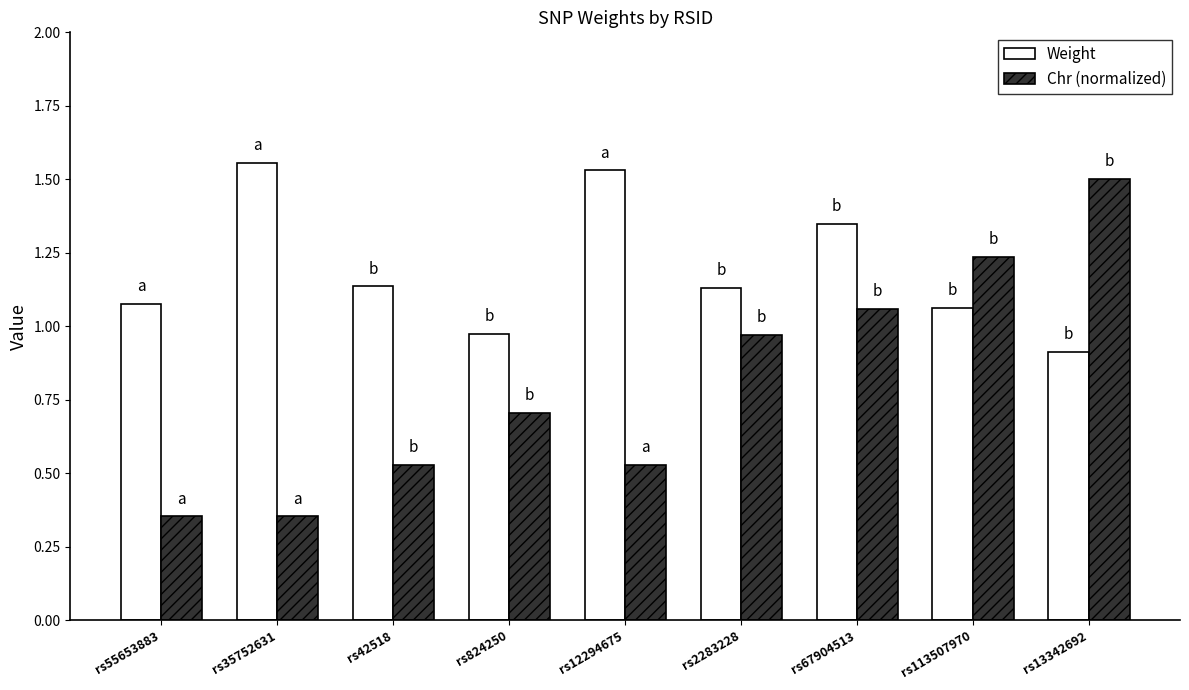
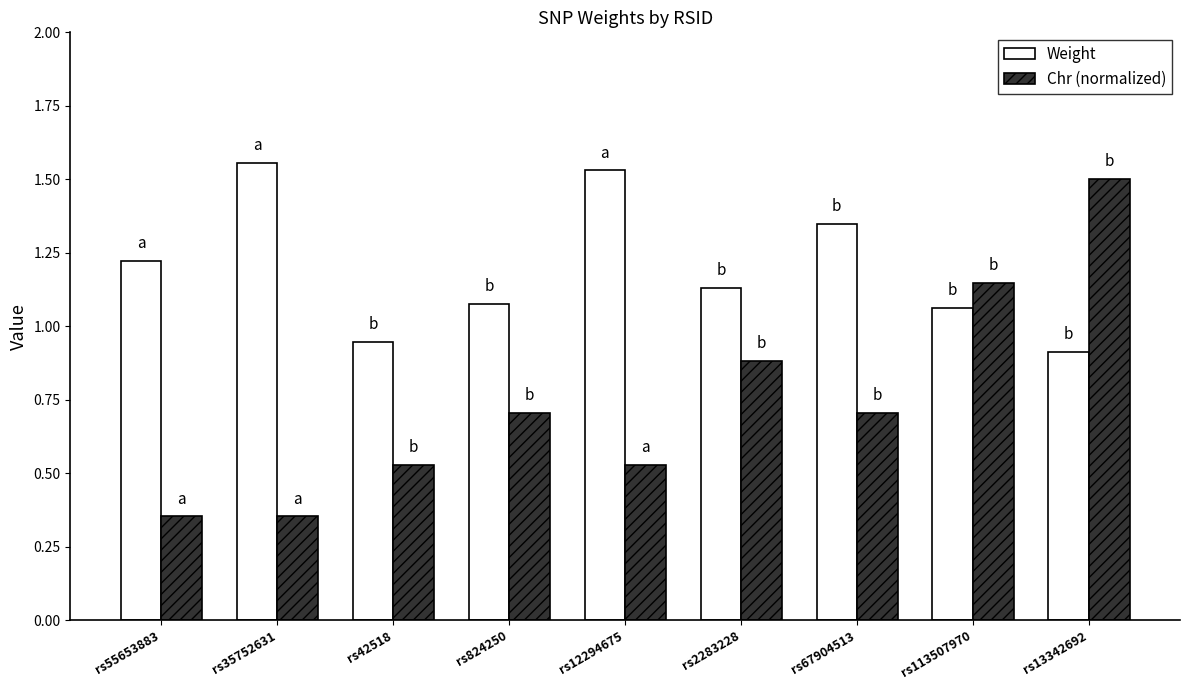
Weight, rs55653883: 1.08 -> 1.22
Weight, rs42518: 1.14 -> 0.95
Weight, rs824250: 0.97 -> 1.08
Chr (normalized), rs2283228: 0.97 -> 0.88
Chr (normalized), rs67904513: 1.06 -> 0.71
Chr (normalized), rs113507970: 1.24 -> 1.15
